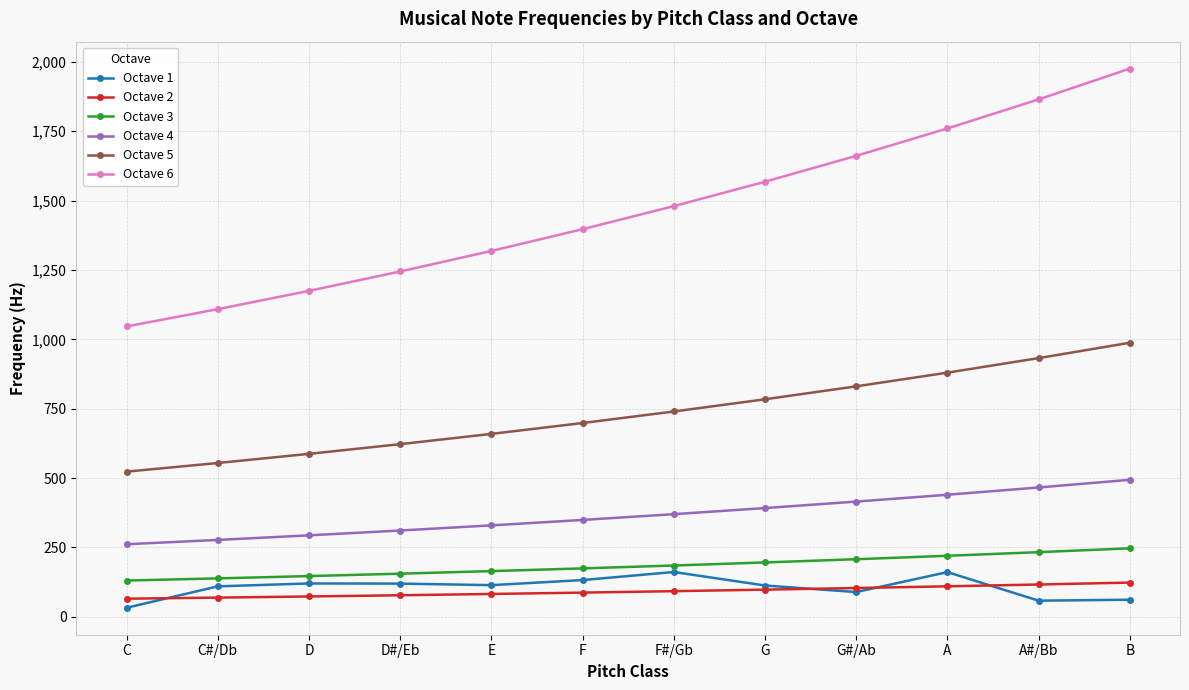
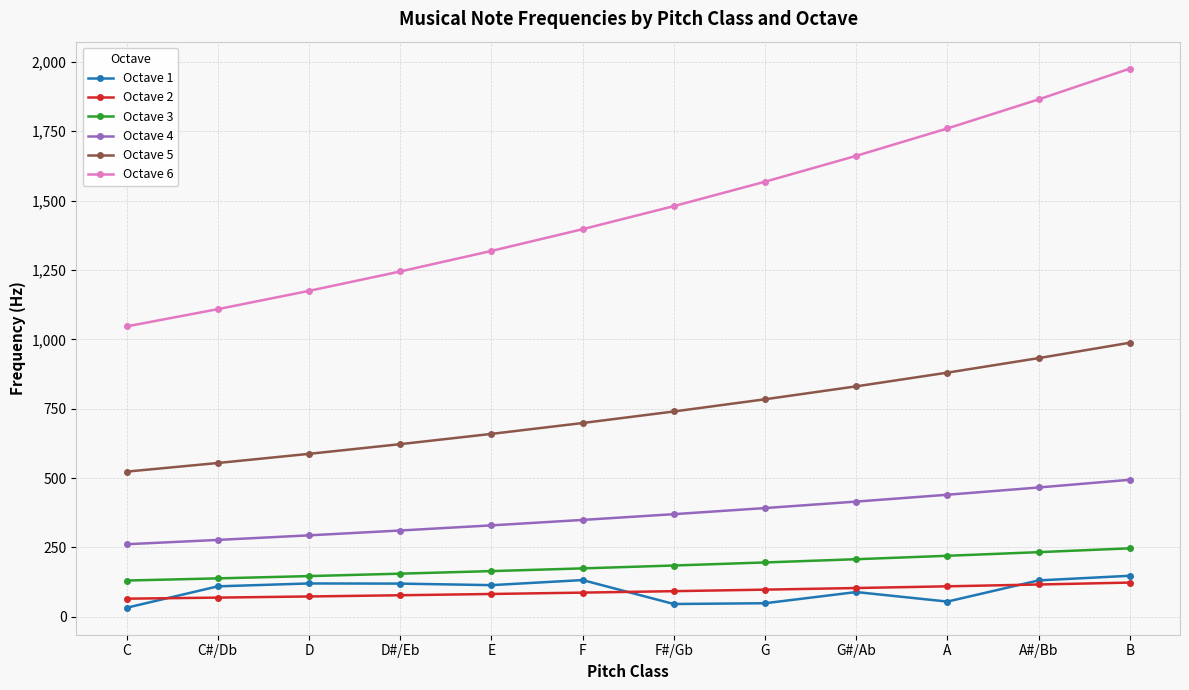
Octave 1, F#/Gb: 160 -> 50
Octave 1, G: 110 -> 50
Octave 1, A: 160 -> 60
Octave 1, A#/Bb: 60 -> 130
Octave 1, B: 60 -> 150
